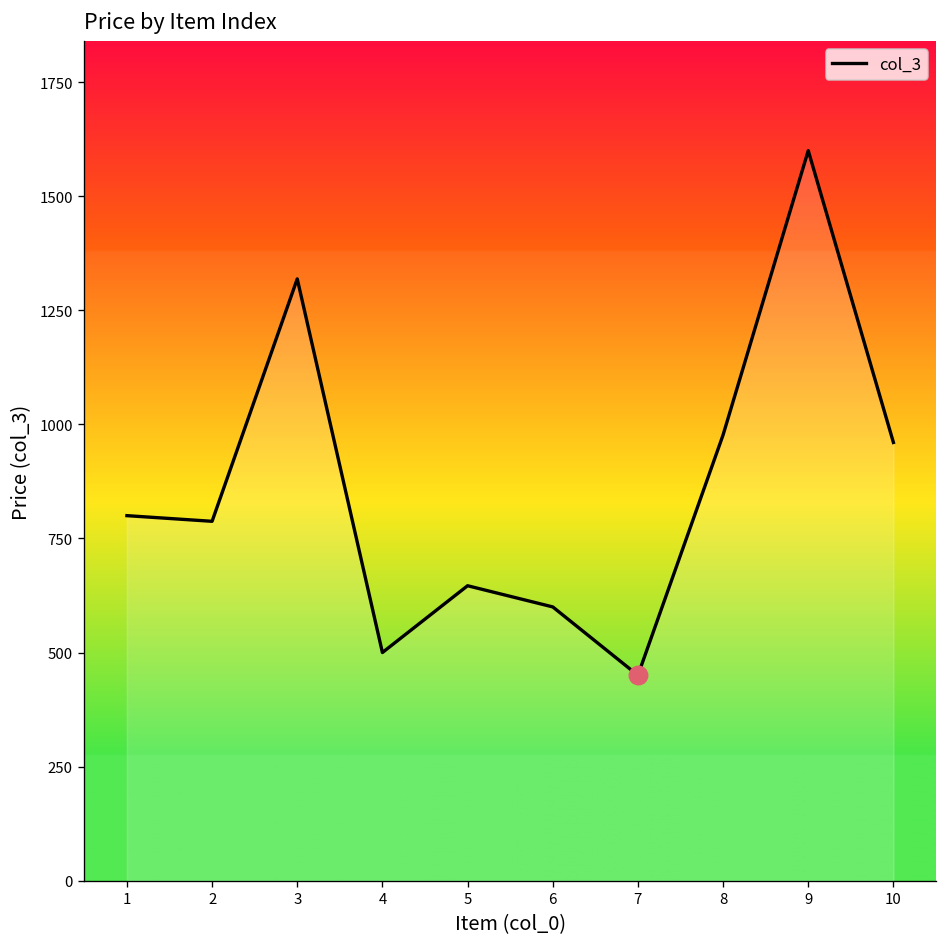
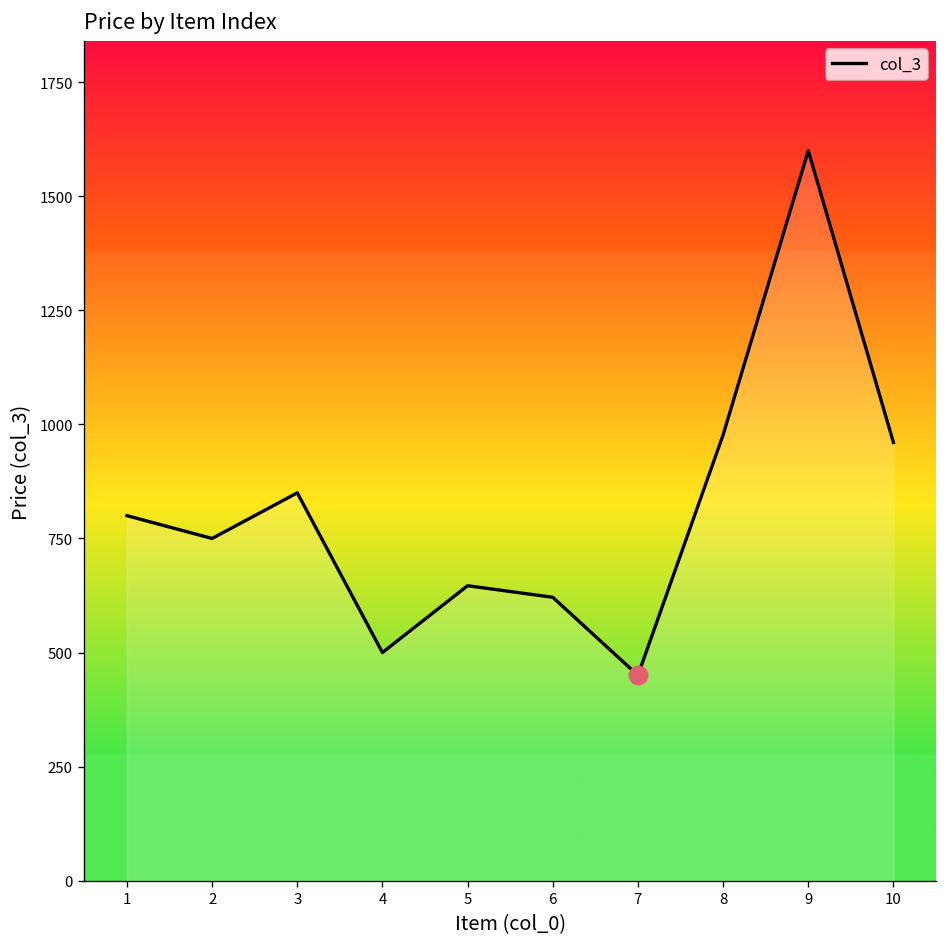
col_3, 2: 790 -> 750
col_3, 3: 1320 -> 850
col_3, 6: 600 -> 620
